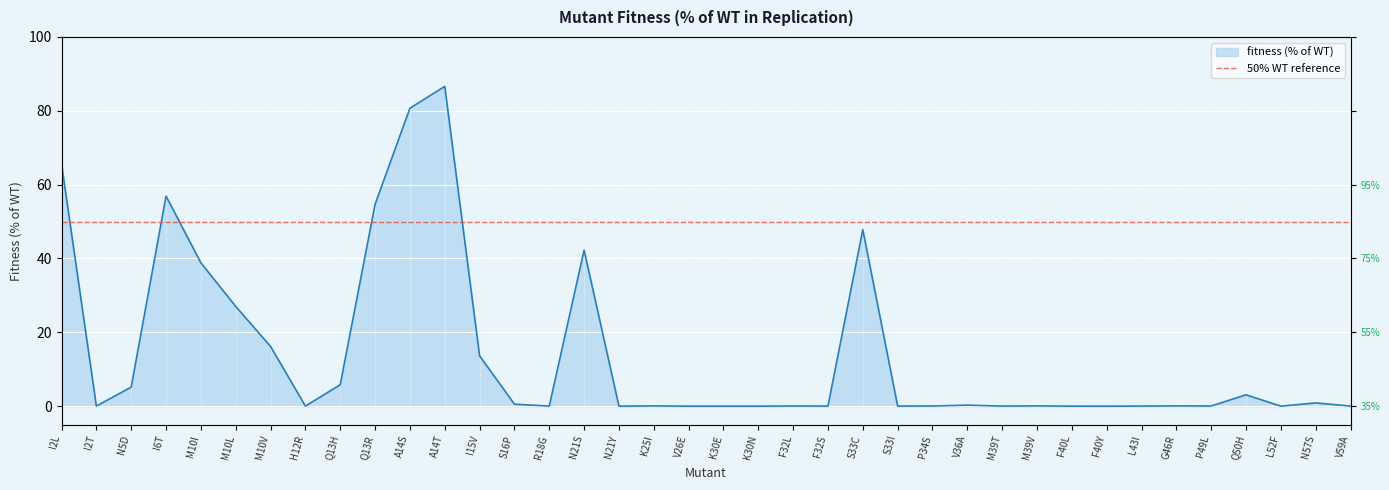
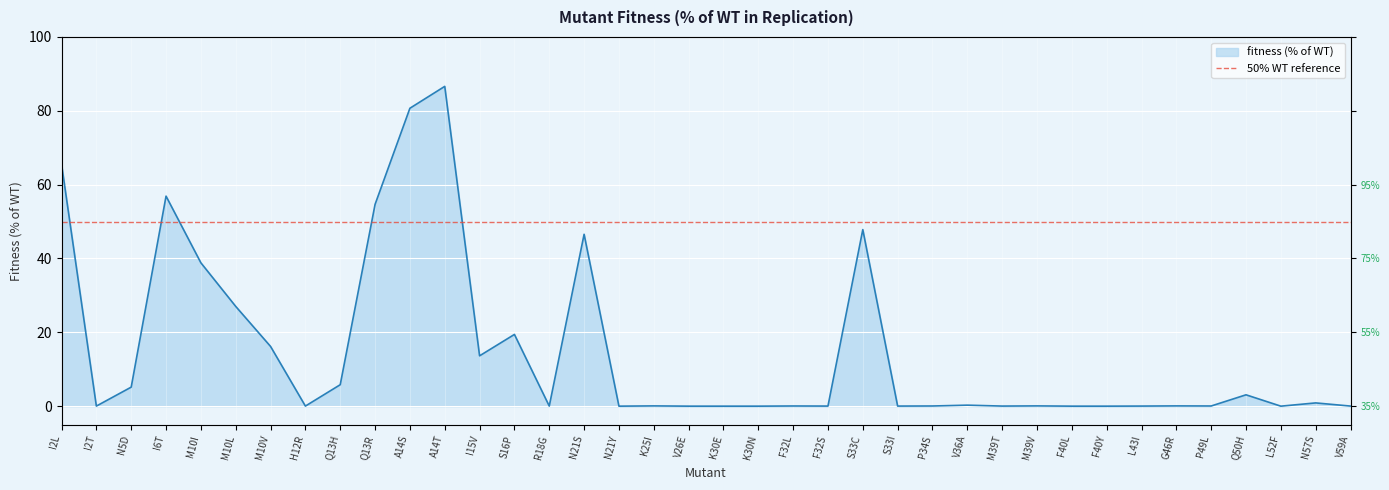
S16P: 1 -> 19
N21S: 42 -> 47
